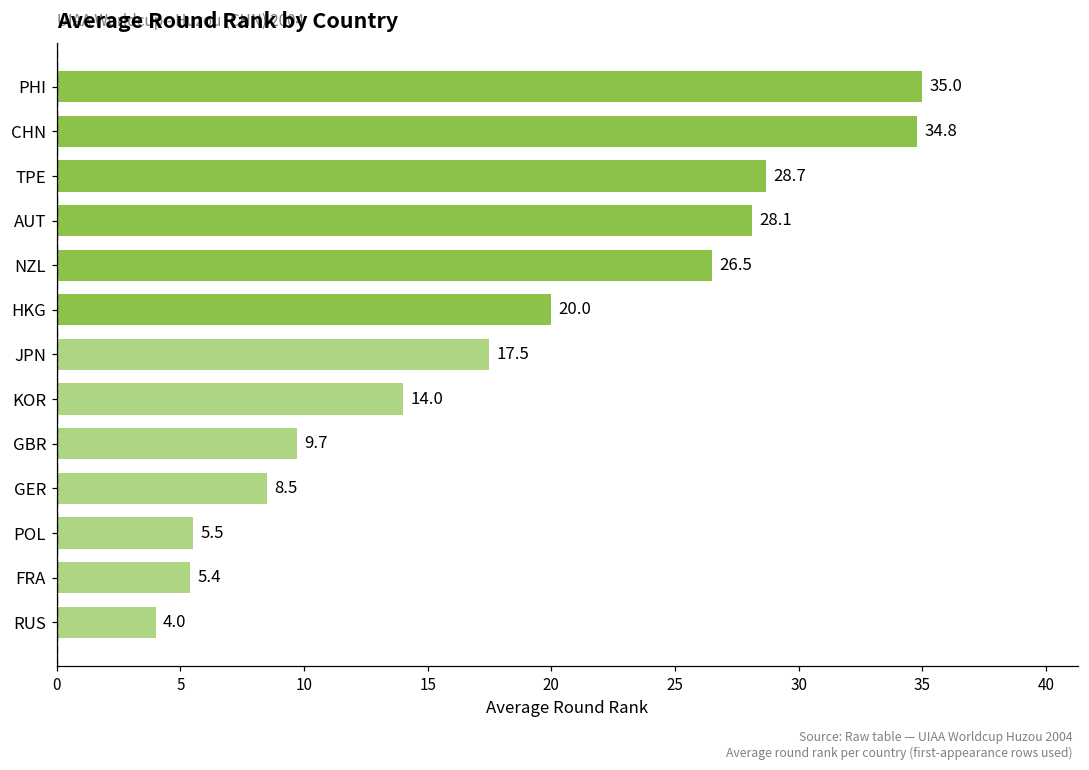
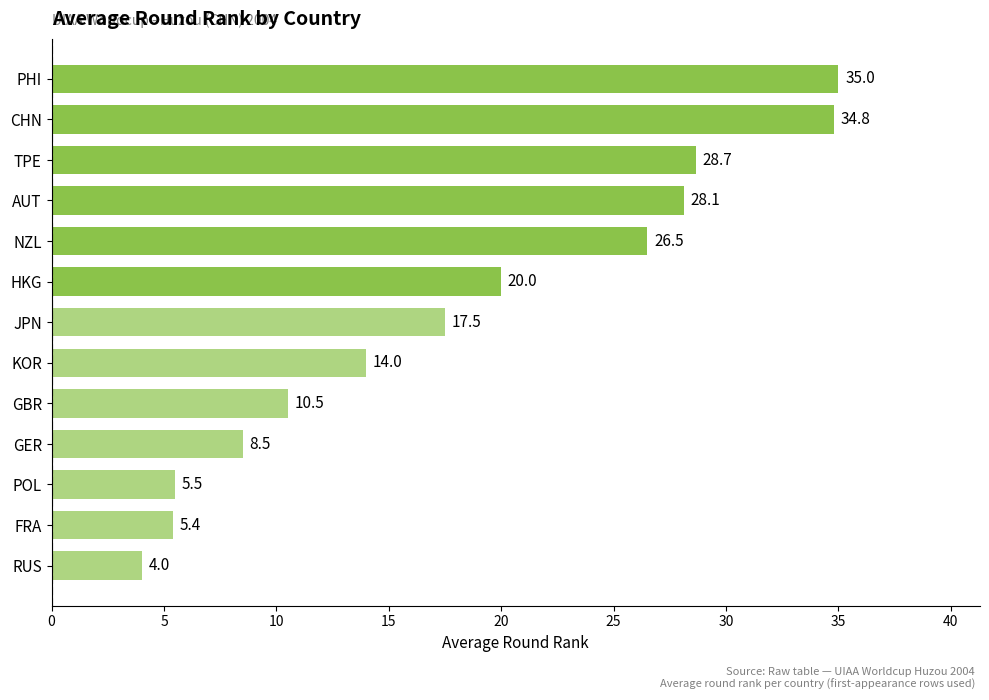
GBR: 9.7 -> 10.5
